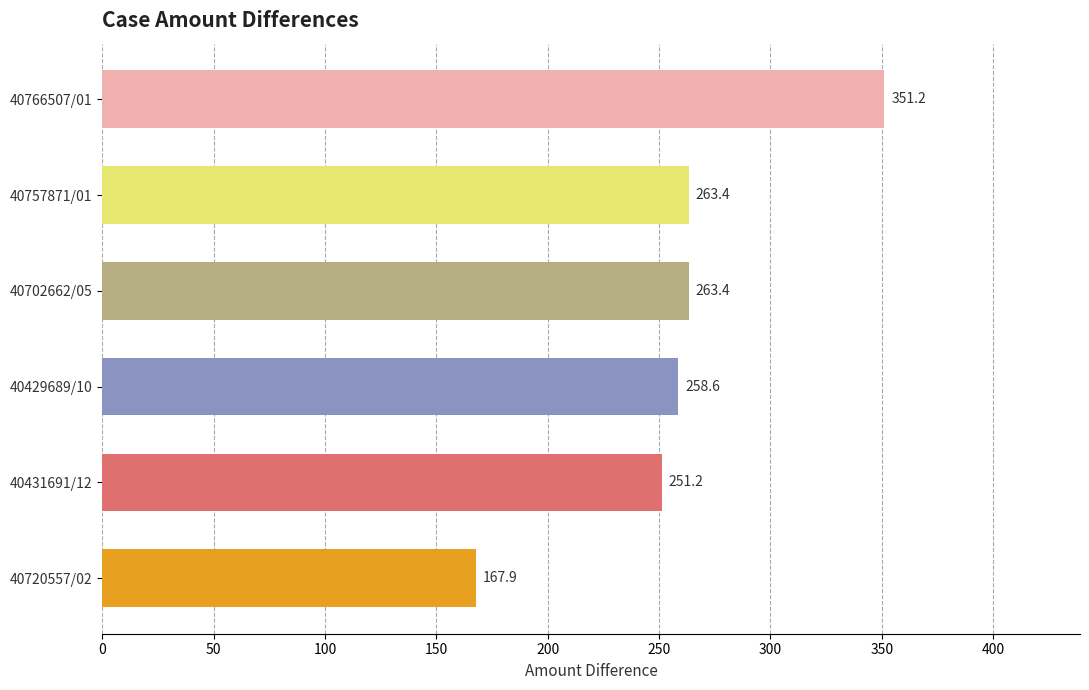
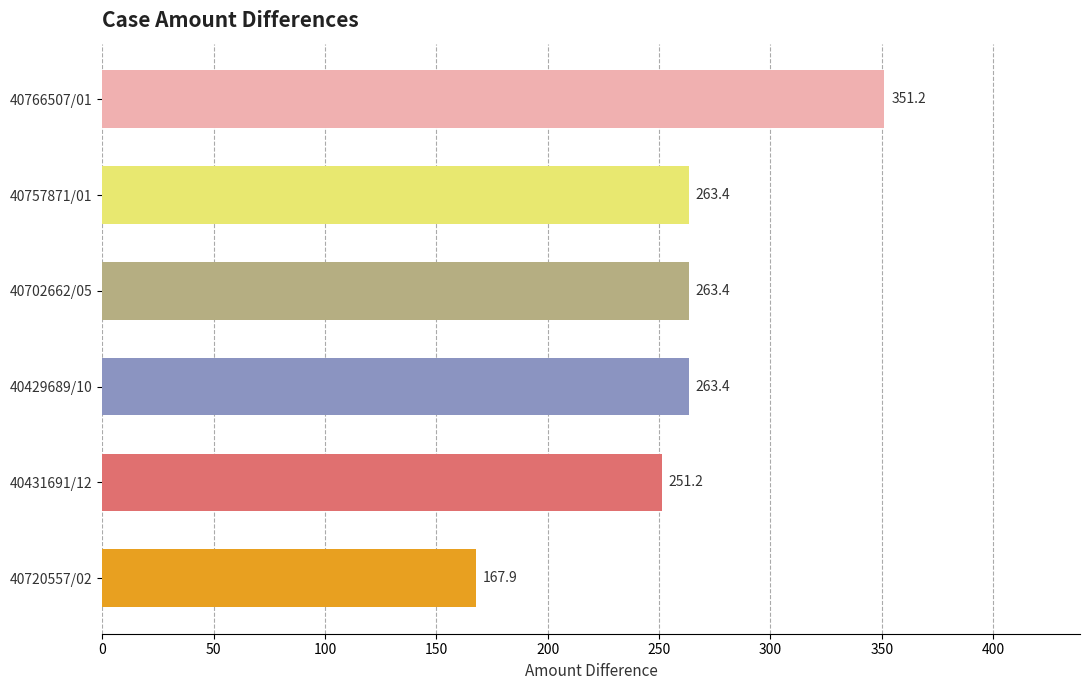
40429689/10: 258.6 -> 263.4
